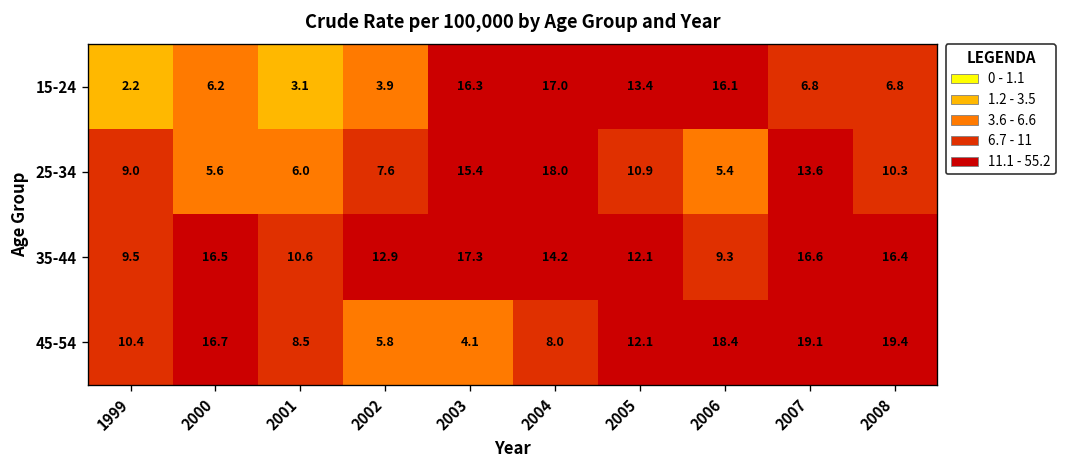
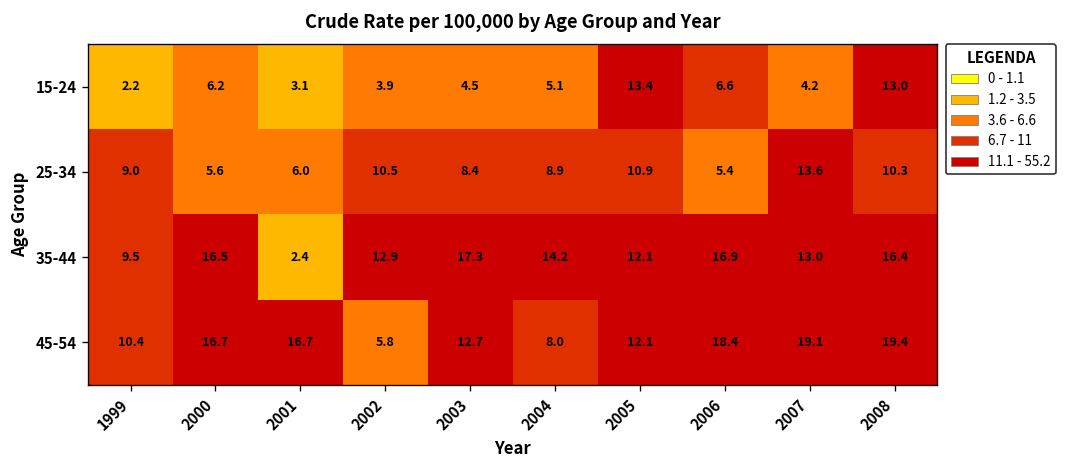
15-24, 2003: 16.3 -> 4.5
15-24, 2004: 17.0 -> 5.1
15-24, 2006: 16.1 -> 6.6
15-24, 2007: 6.8 -> 4.2
15-24, 2008: 6.8 -> 13.0
25-34, 2002: 7.6 -> 10.5
25-34, 2003: 15.4 -> 8.4
25-34, 2004: 18.0 -> 8.9
35-44, 2001: 10.6 -> 2.4
35-44, 2006: 9.3 -> 16.9
35-44, 2007: 16.6 -> 13.0
45-54, 2001: 8.5 -> 16.7
45-54, 2003: 4.1 -> 12.7
